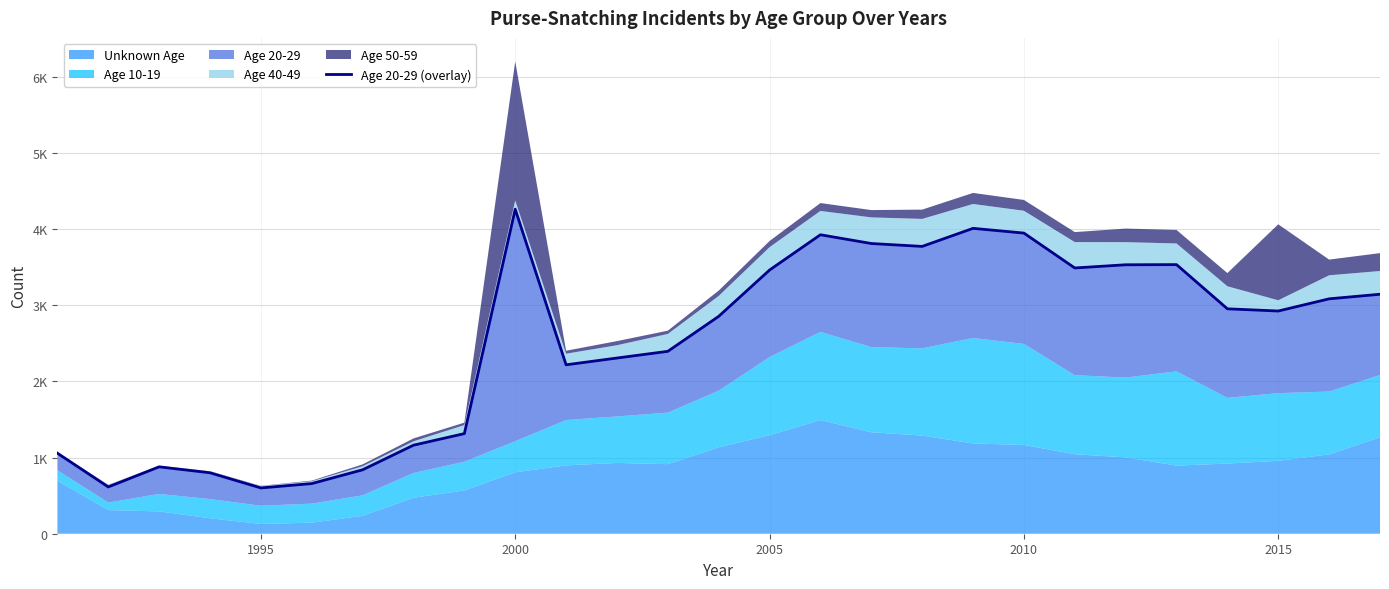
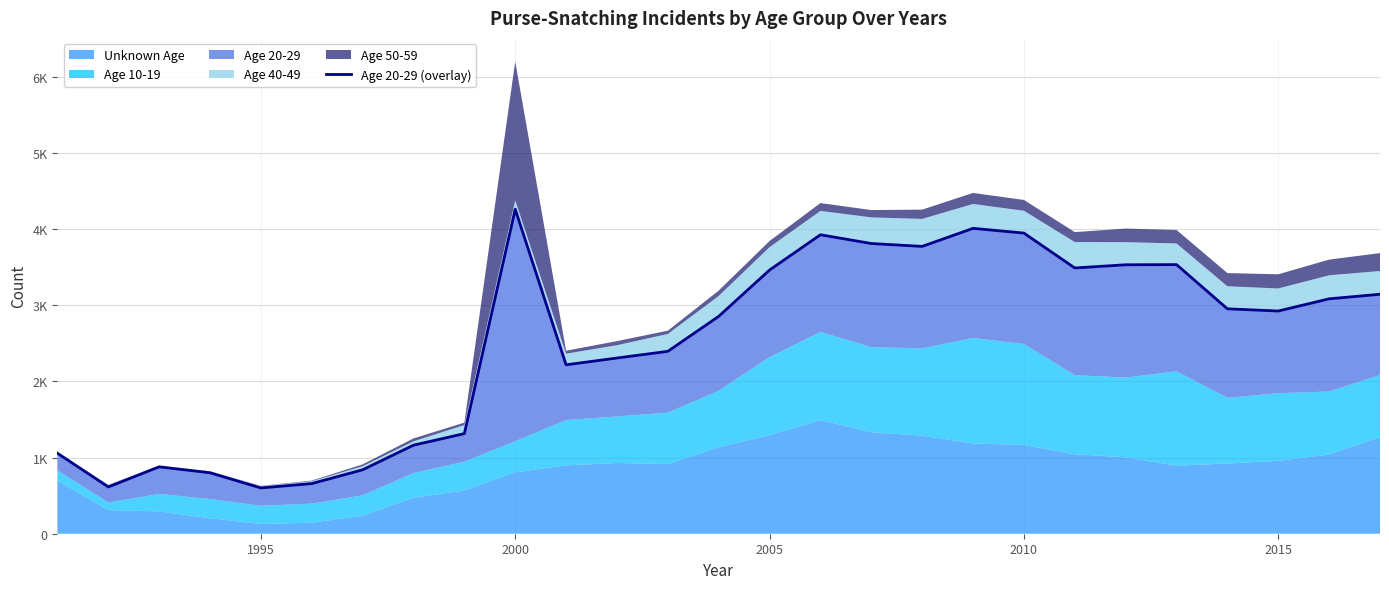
Age 40-49, 2015: 100 -> 300
Age 50-59, 2015: 1000 -> 200
